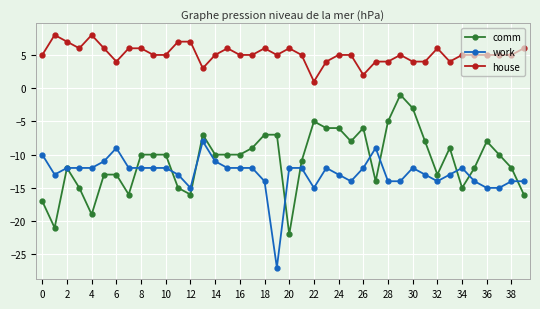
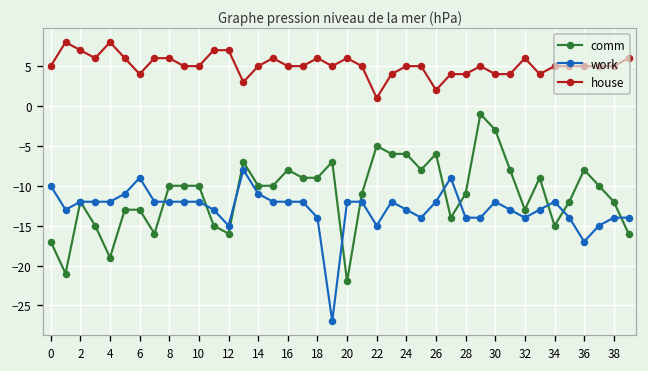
comm, 16: -10 -> -8
comm, 18: -7 -> -9
comm, 28: -5 -> -11
work, 36: -15 -> -17
